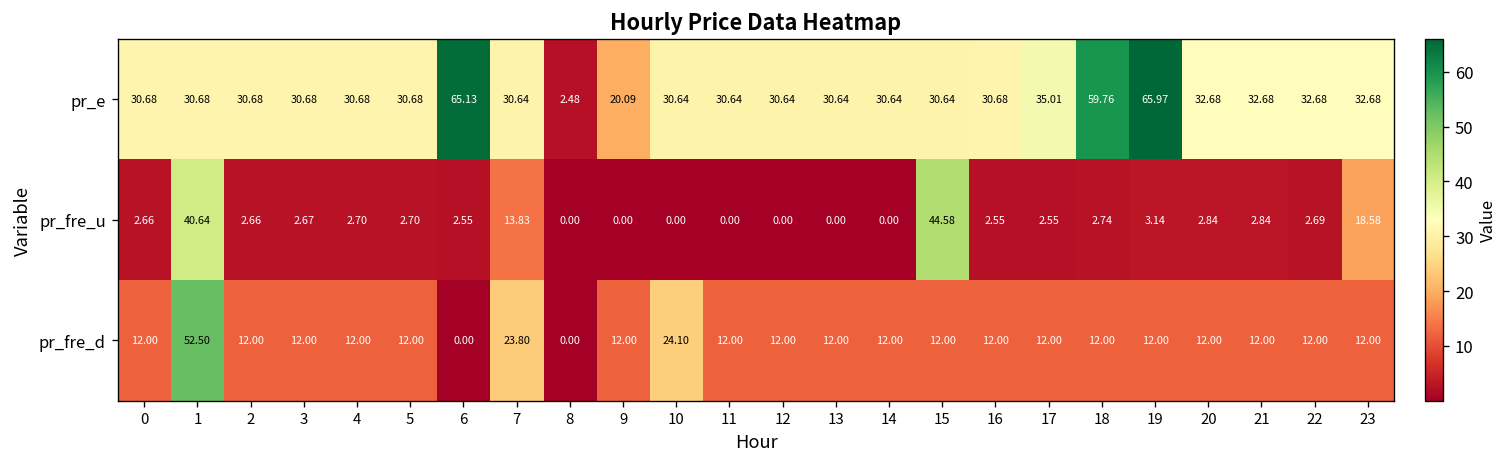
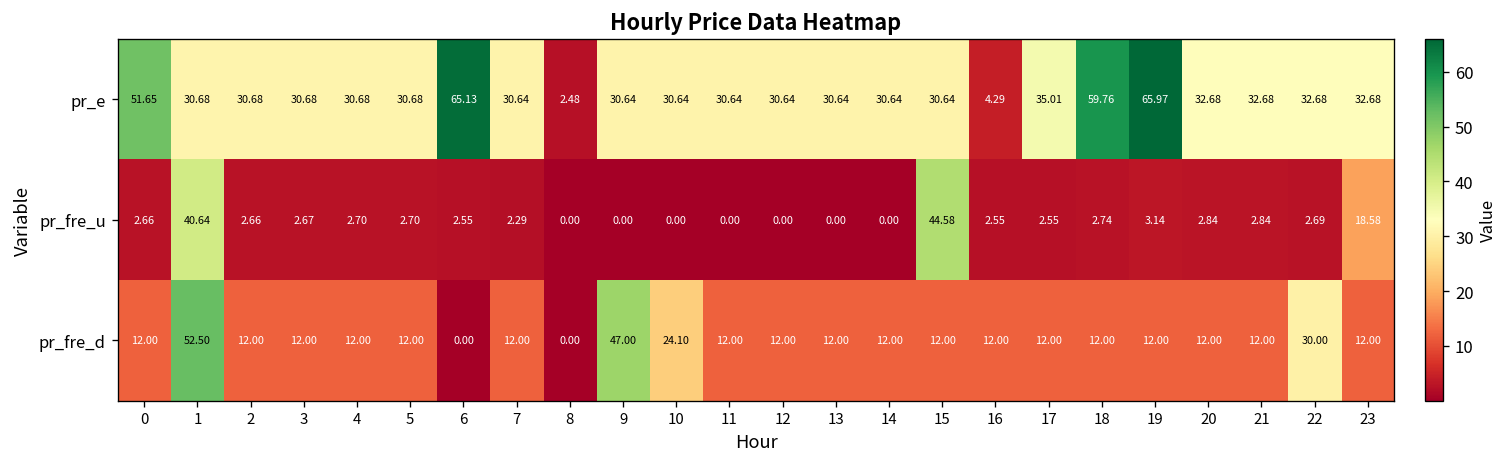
pr_e, 0: 30.68 -> 51.65
pr_e, 9: 20.09 -> 30.64
pr_e, 16: 30.68 -> 4.29
pr_fre_u, 7: 13.83 -> 2.29
pr_fre_d, 7: 23.80 -> 12.00
pr_fre_d, 9: 12.00 -> 47.00
pr_fre_d, 22: 12.00 -> 30.00
